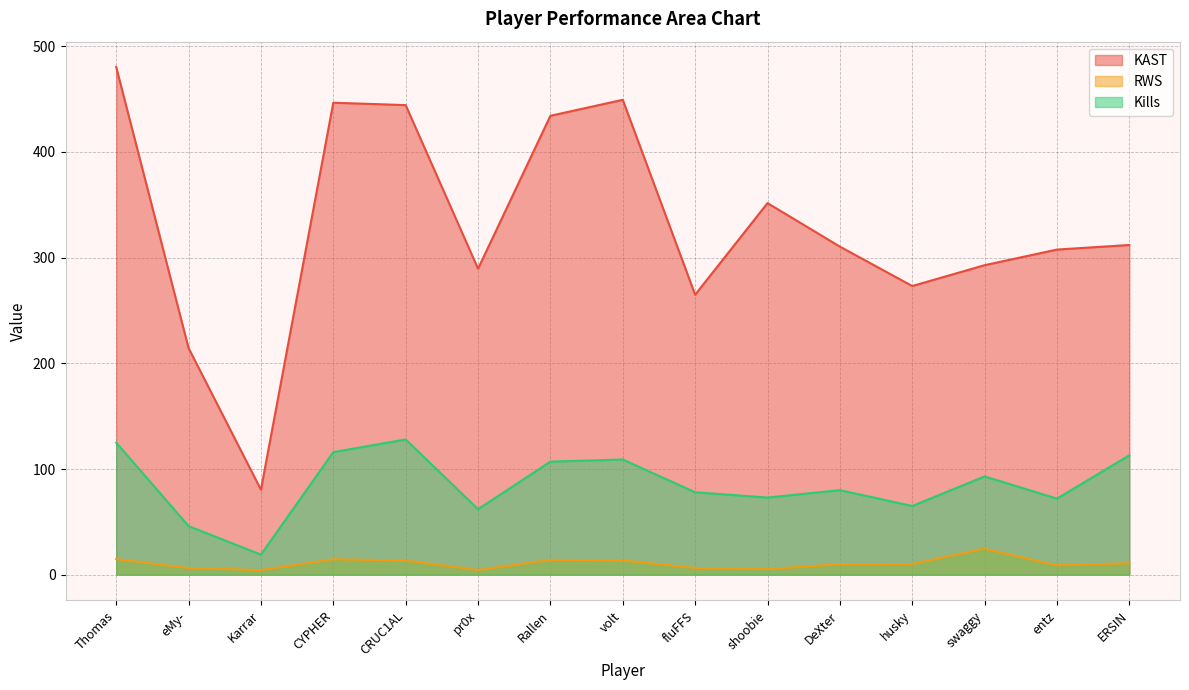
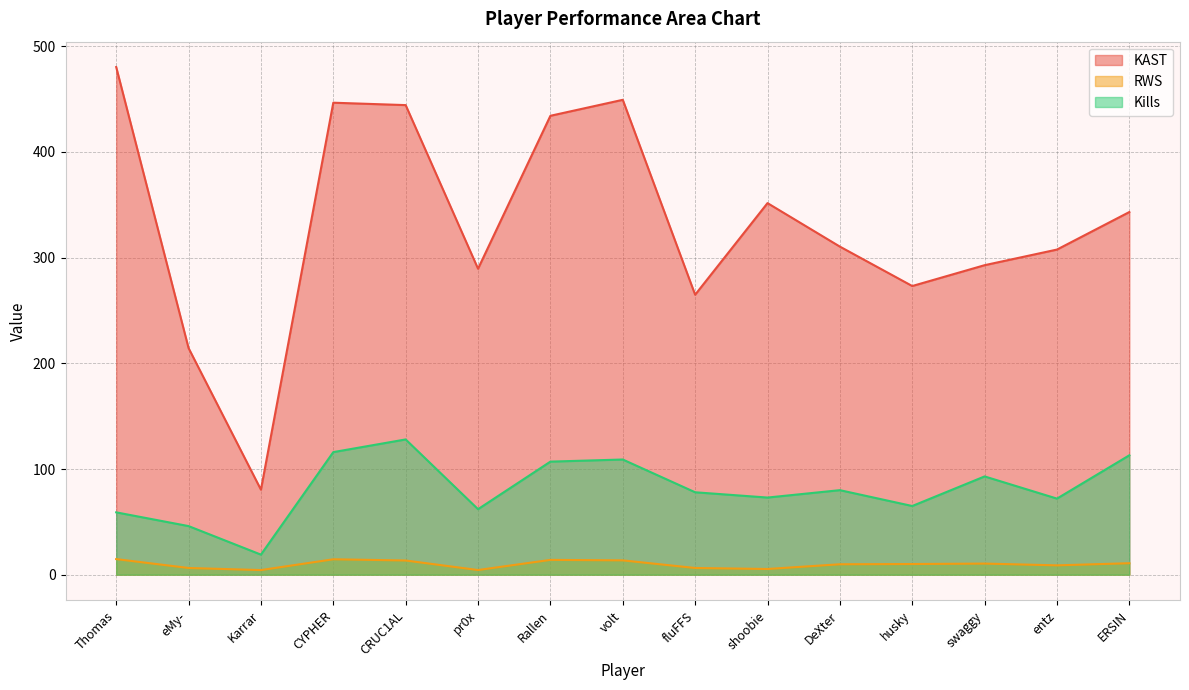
Kills, Thomas: 125 -> 59
RWS, swaggy: 25 -> 11
KAST, ERSIN: 312 -> 343
